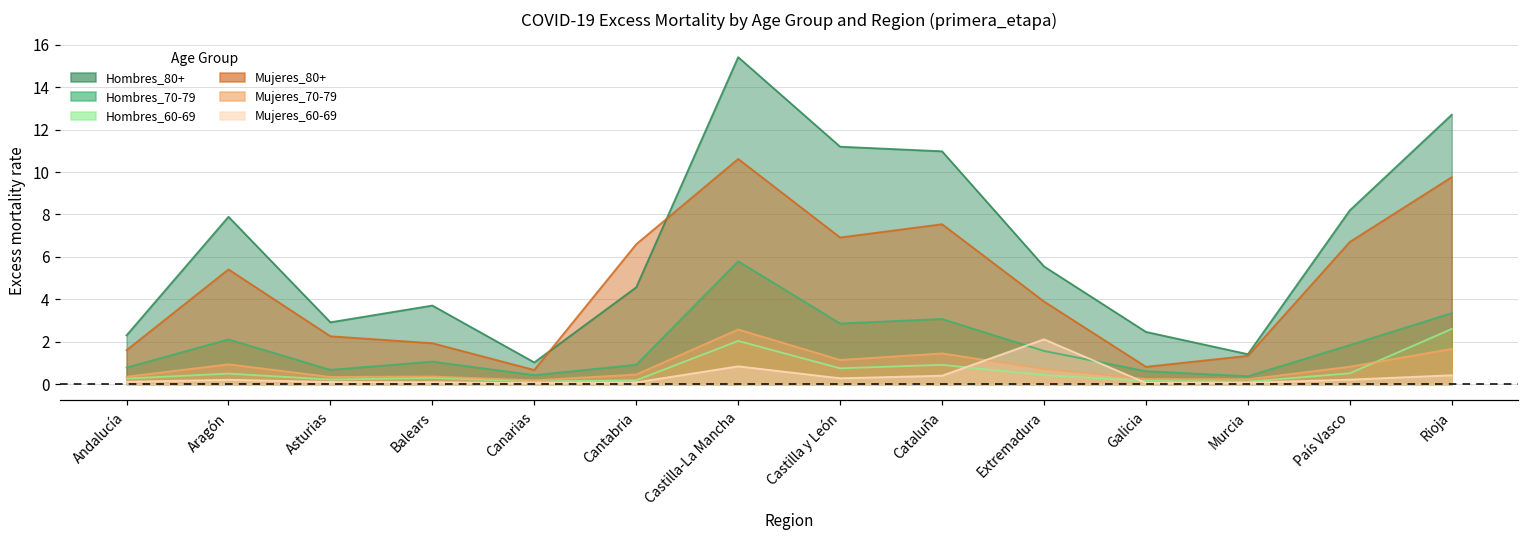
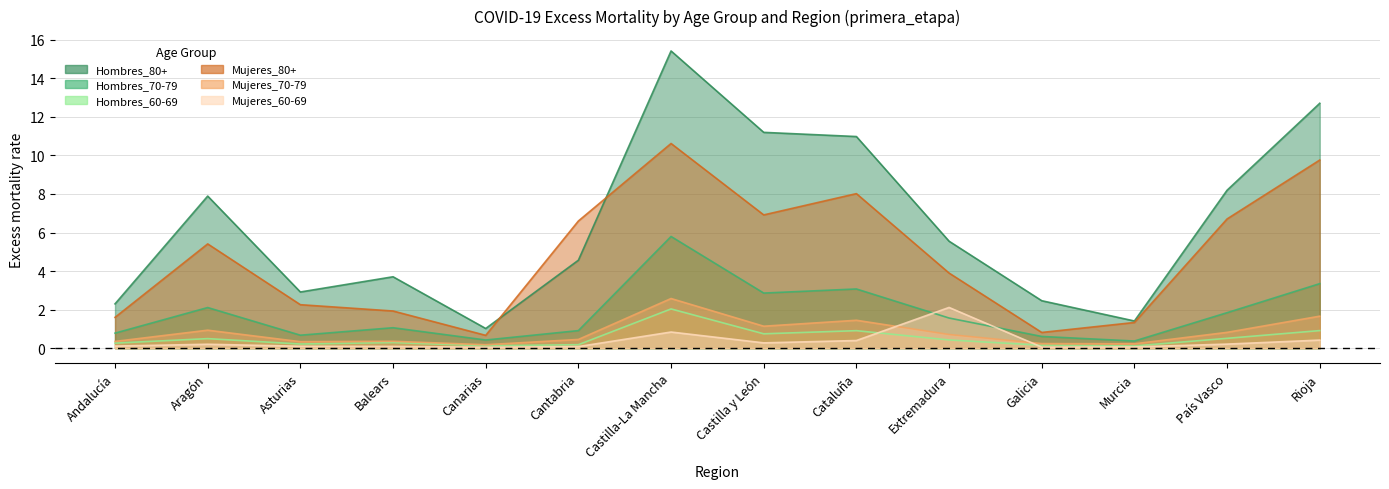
Mujeres_80+, Cataluña: 7.5 -> 8.0
Hombres_60-69, Rioja: 2.6 -> 0.9
